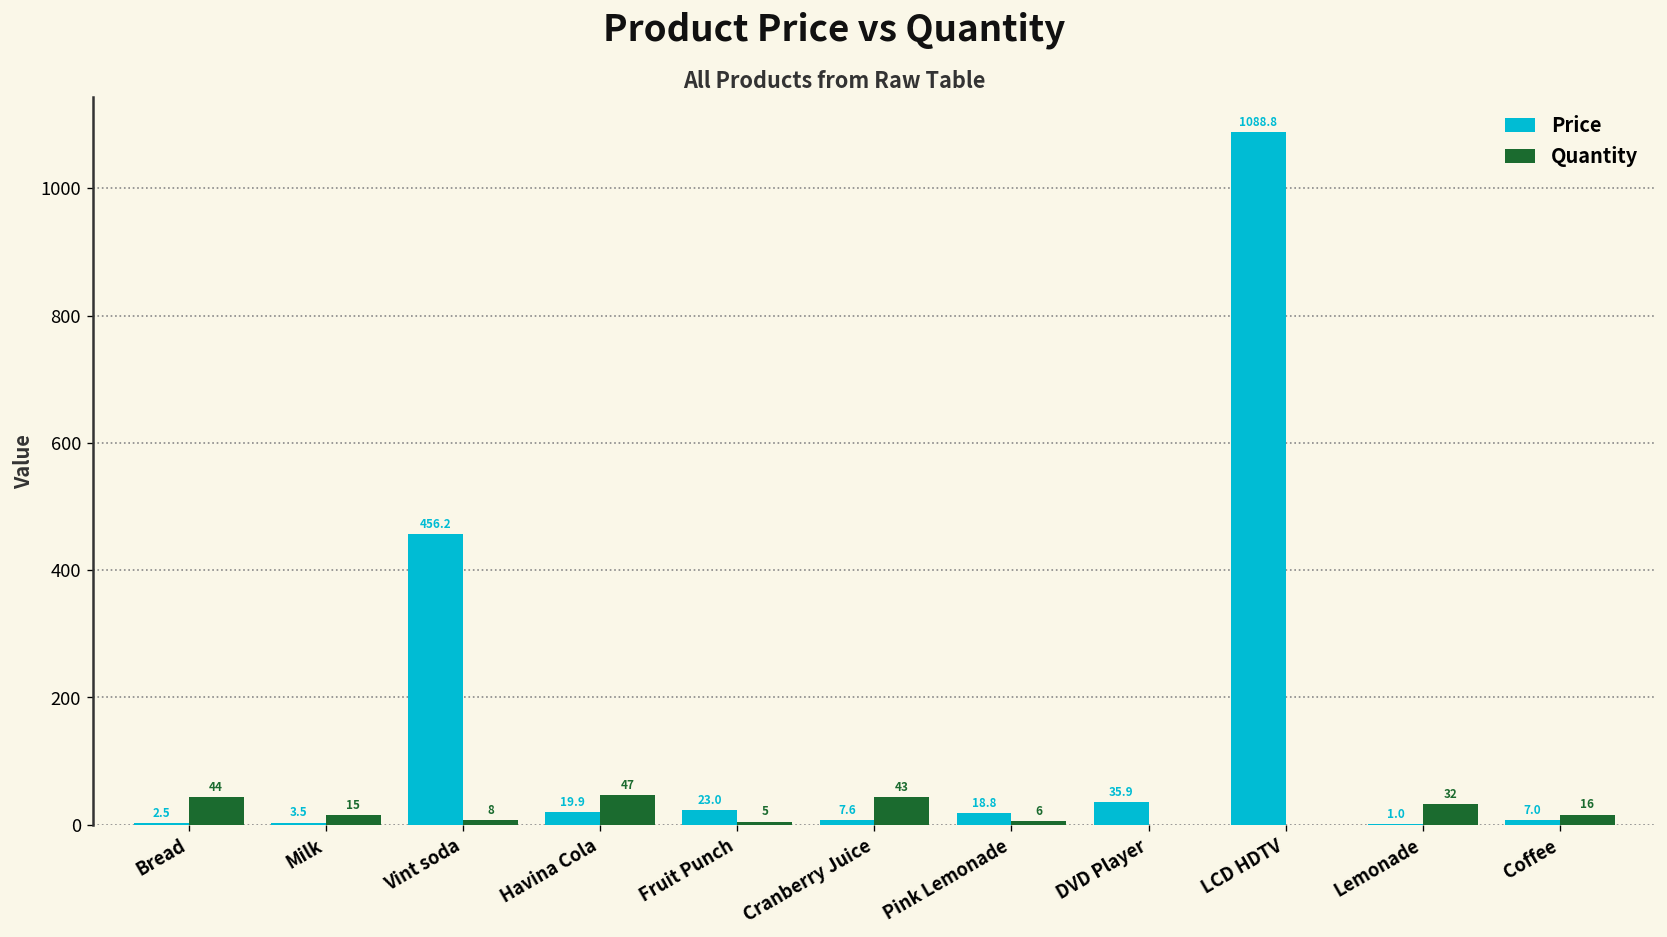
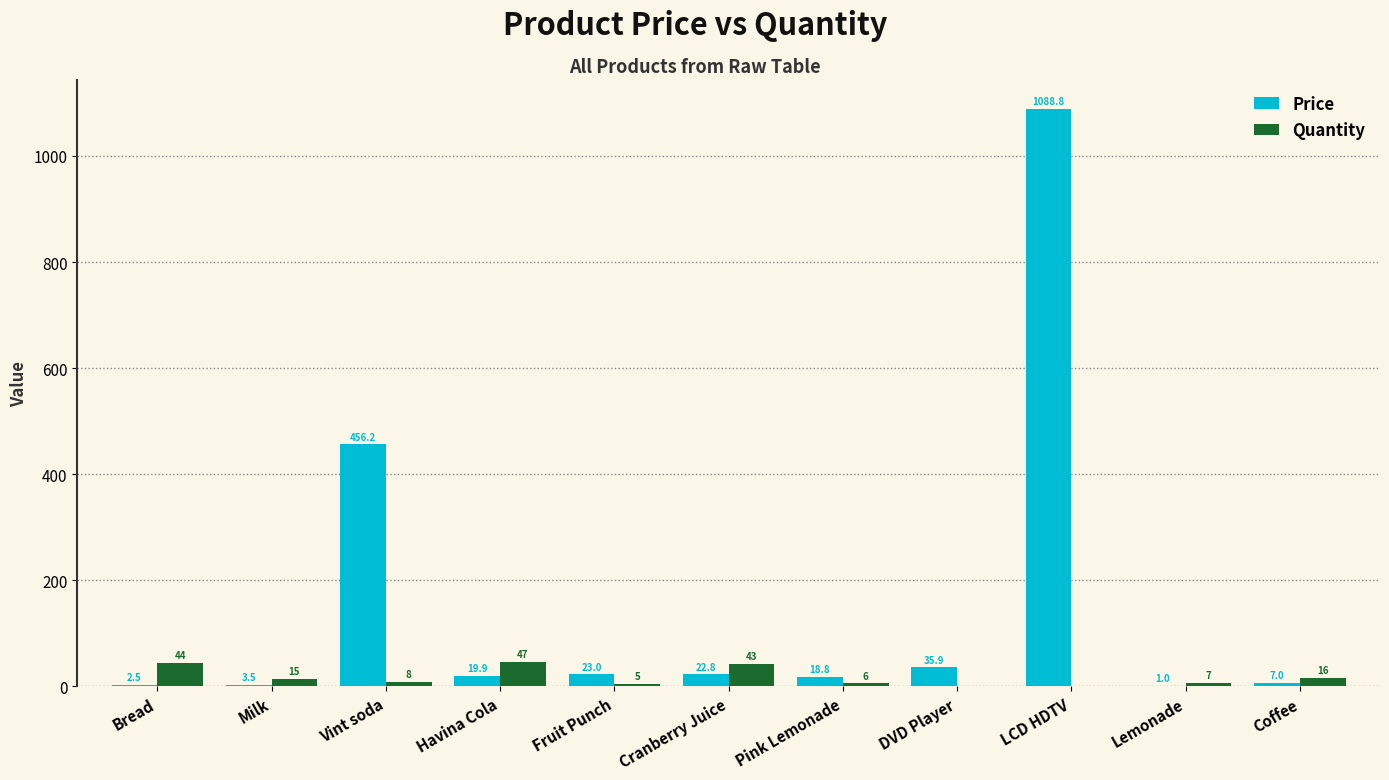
Price, Cranberry Juice: 7.6 -> 22.8
Quantity, Lemonade: 32 -> 7
